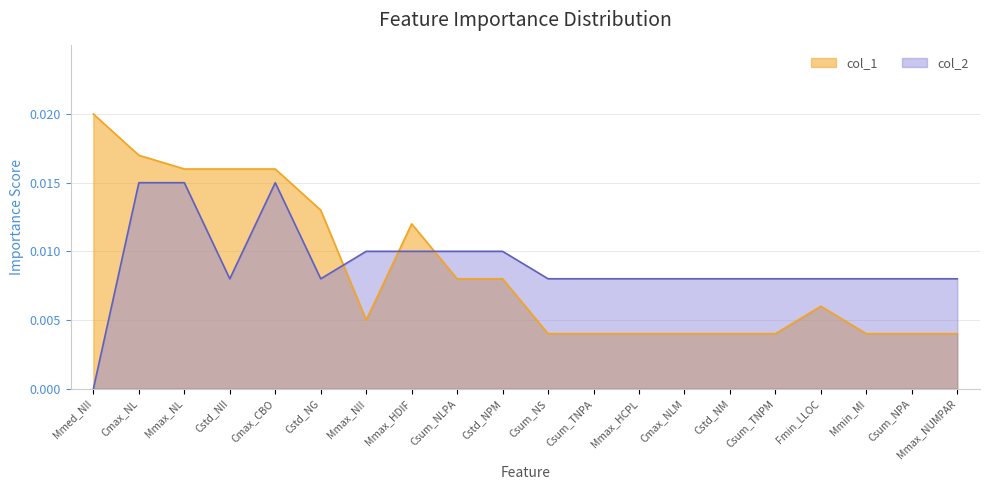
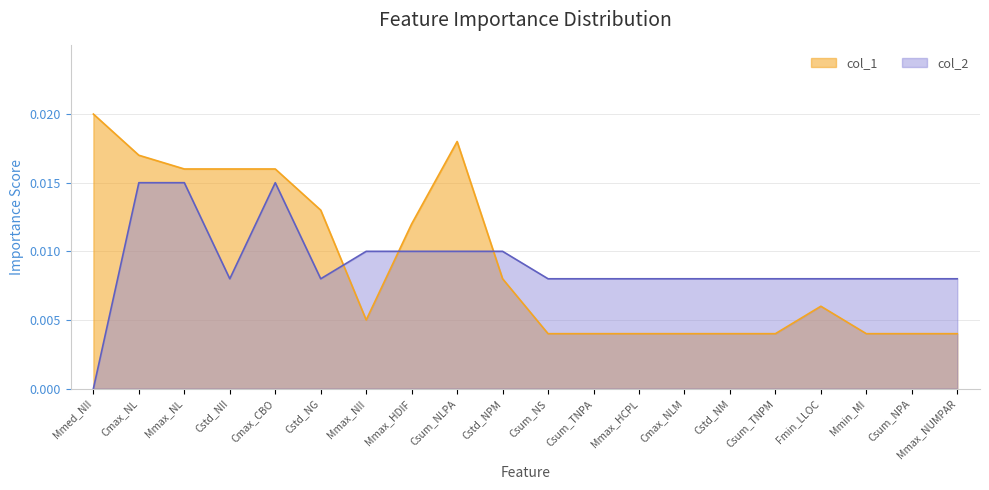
col_1, Csum_NLPA: 0.008 -> 0.018
